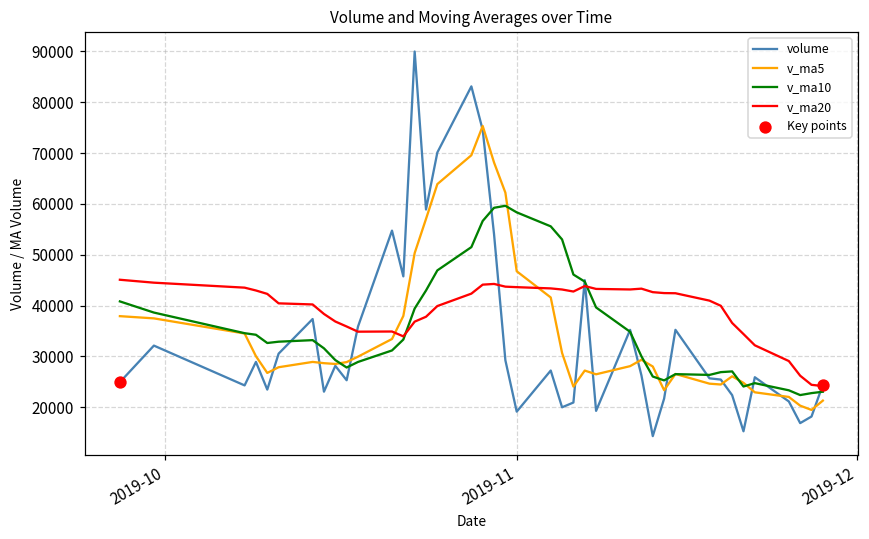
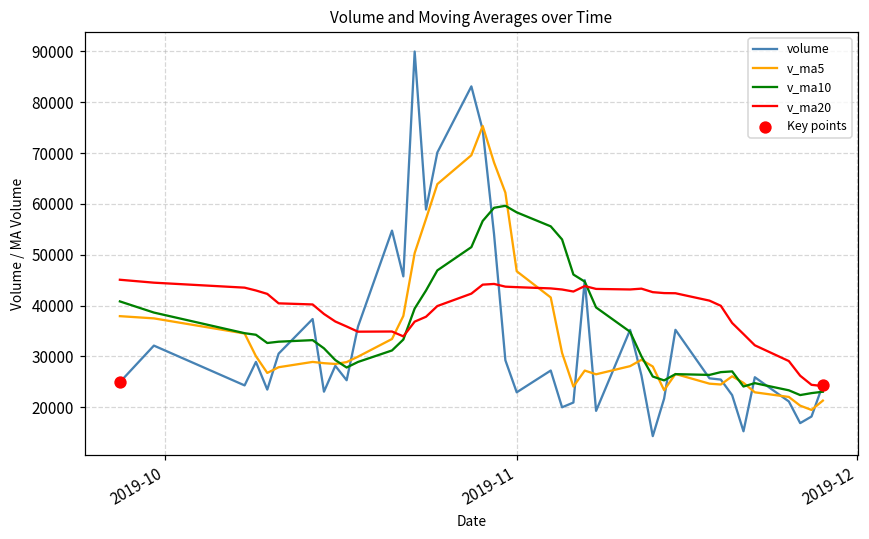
volume, 2019-11: 19000 -> 23000
